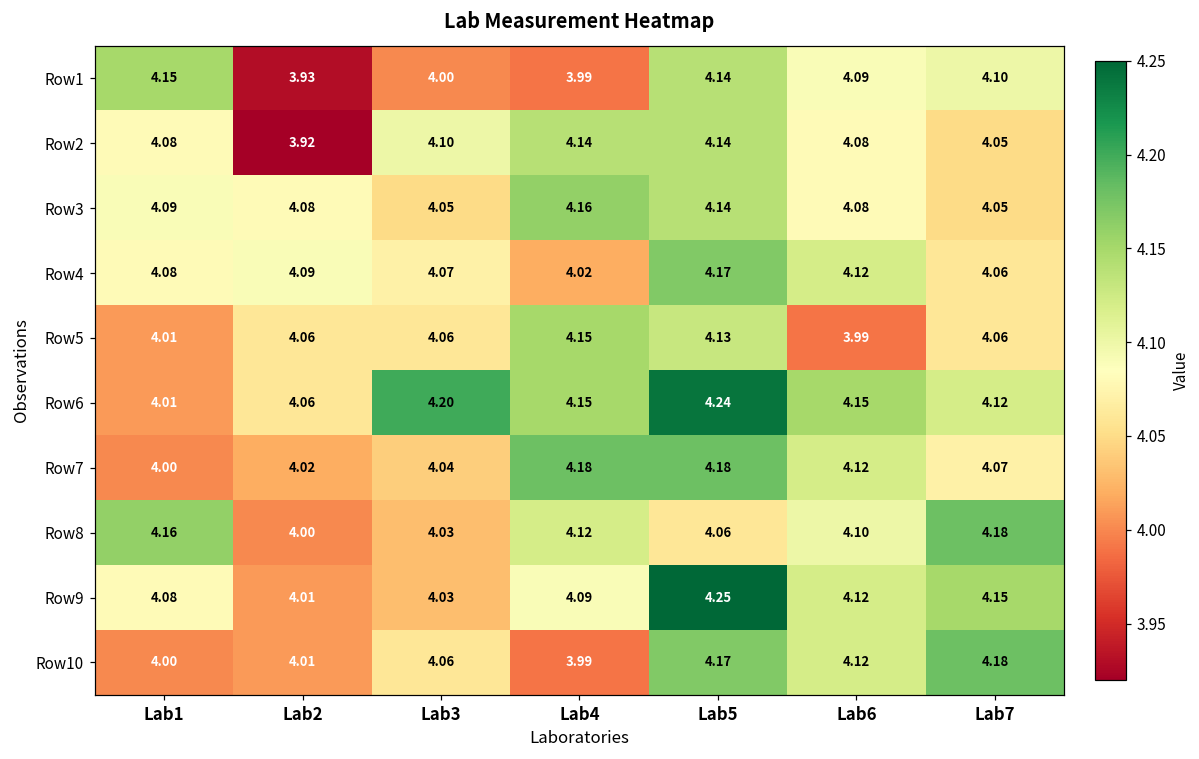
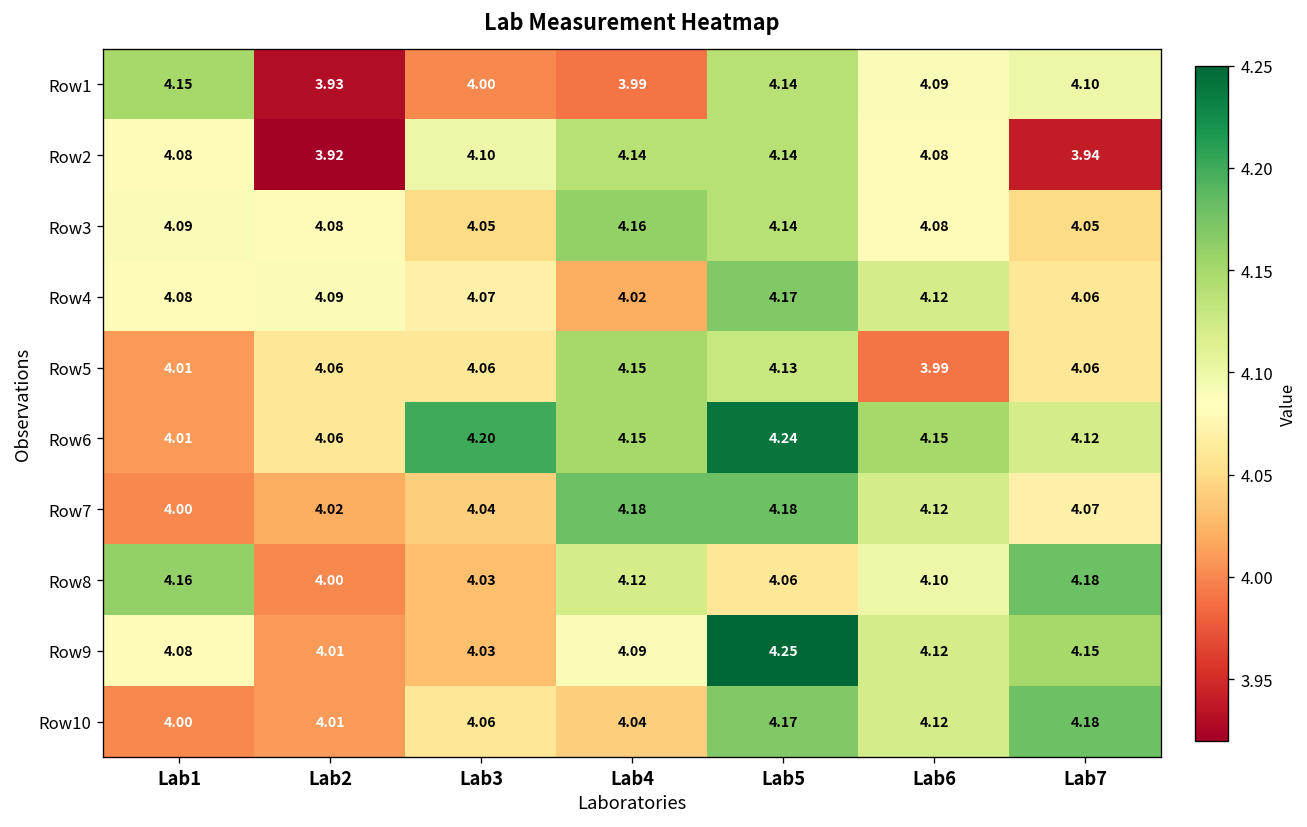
Row2, Lab7: 4.05 -> 3.94
Row10, Lab4: 3.99 -> 4.04
